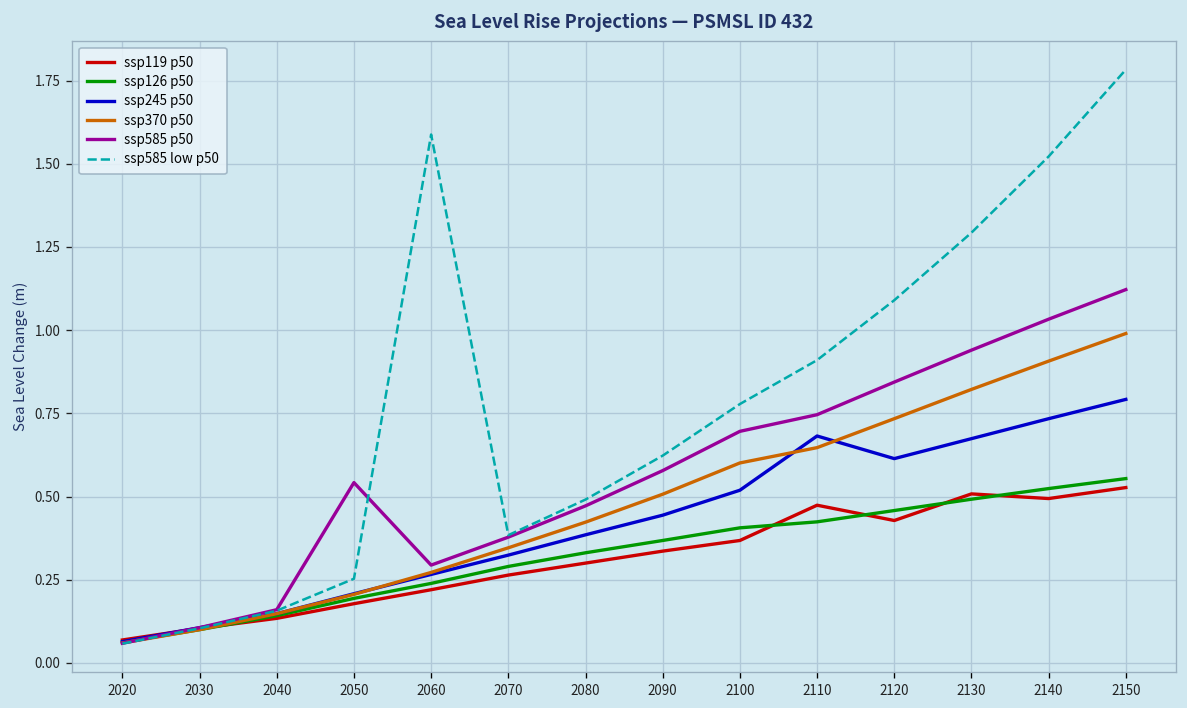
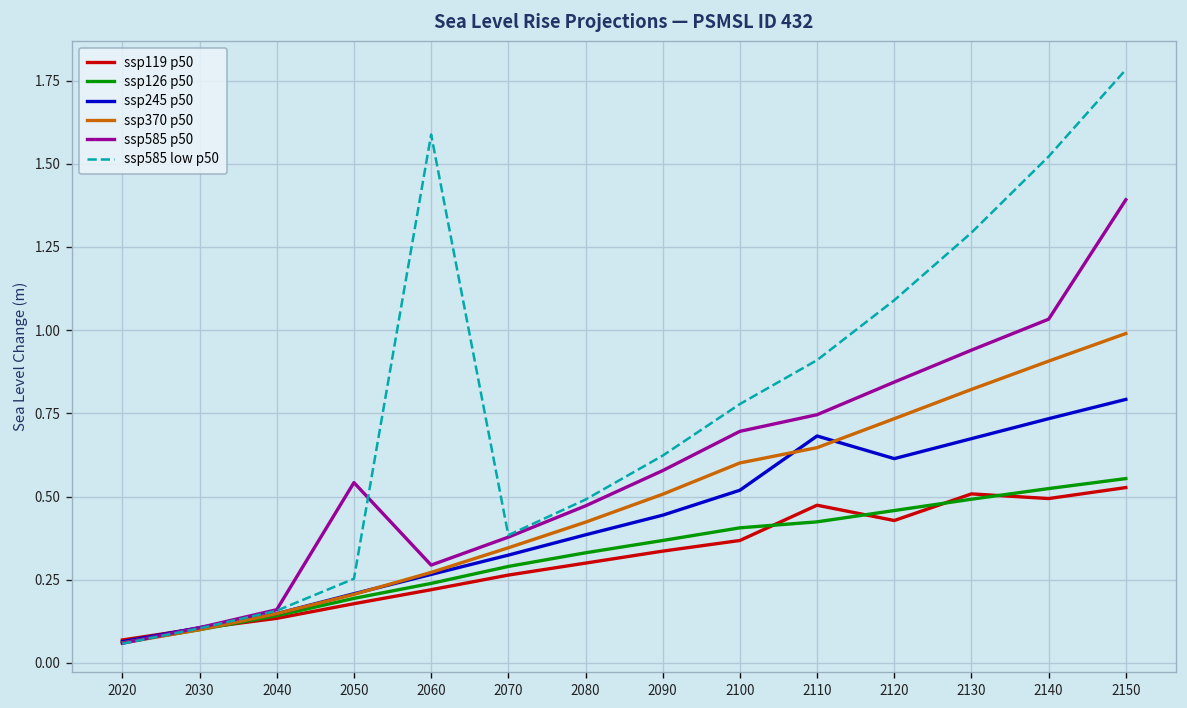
ssp585 p50, 2150: 1.12 -> 1.39
